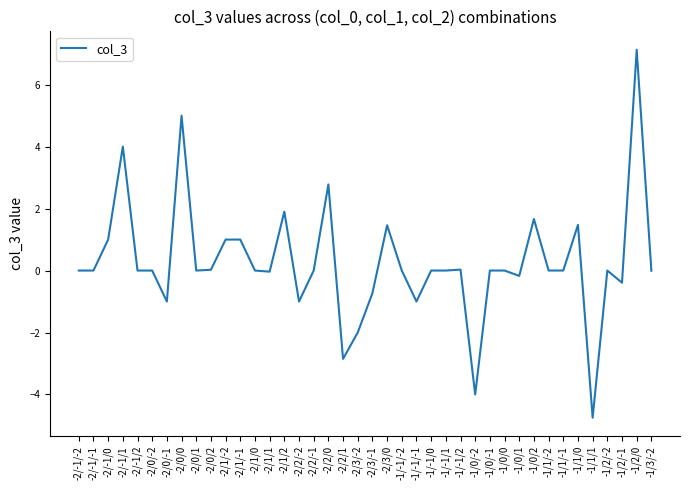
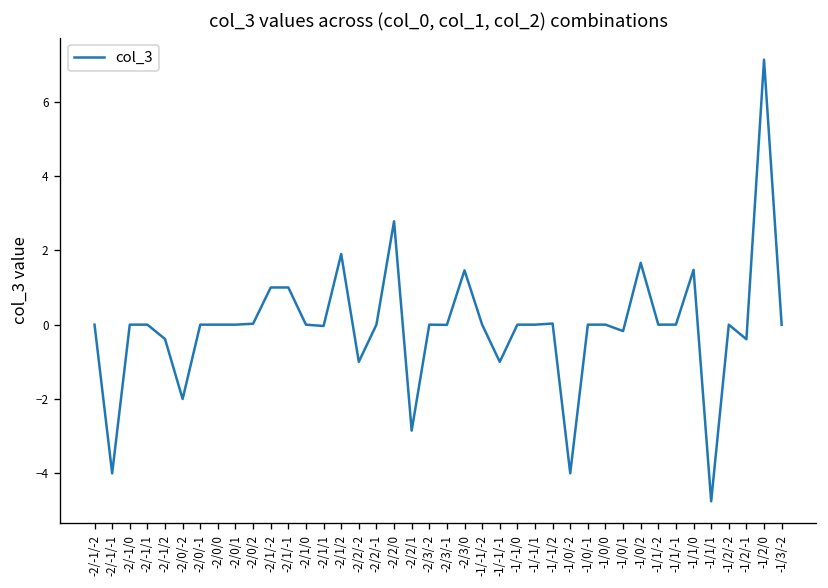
-2/-1/-1: 0 -> -4
-2/-1/0: 1 -> 0
-2/-1/1: 4 -> 0
-2/-1/2: 0.0 -> -0.4
-2/0/-2: 0 -> -2
-2/0/-1: -1 -> 0
-2/0/0: 5 -> 0
-2/3/-2: -2 -> 0
-2/3/-1: -0.7 -> 0.0
